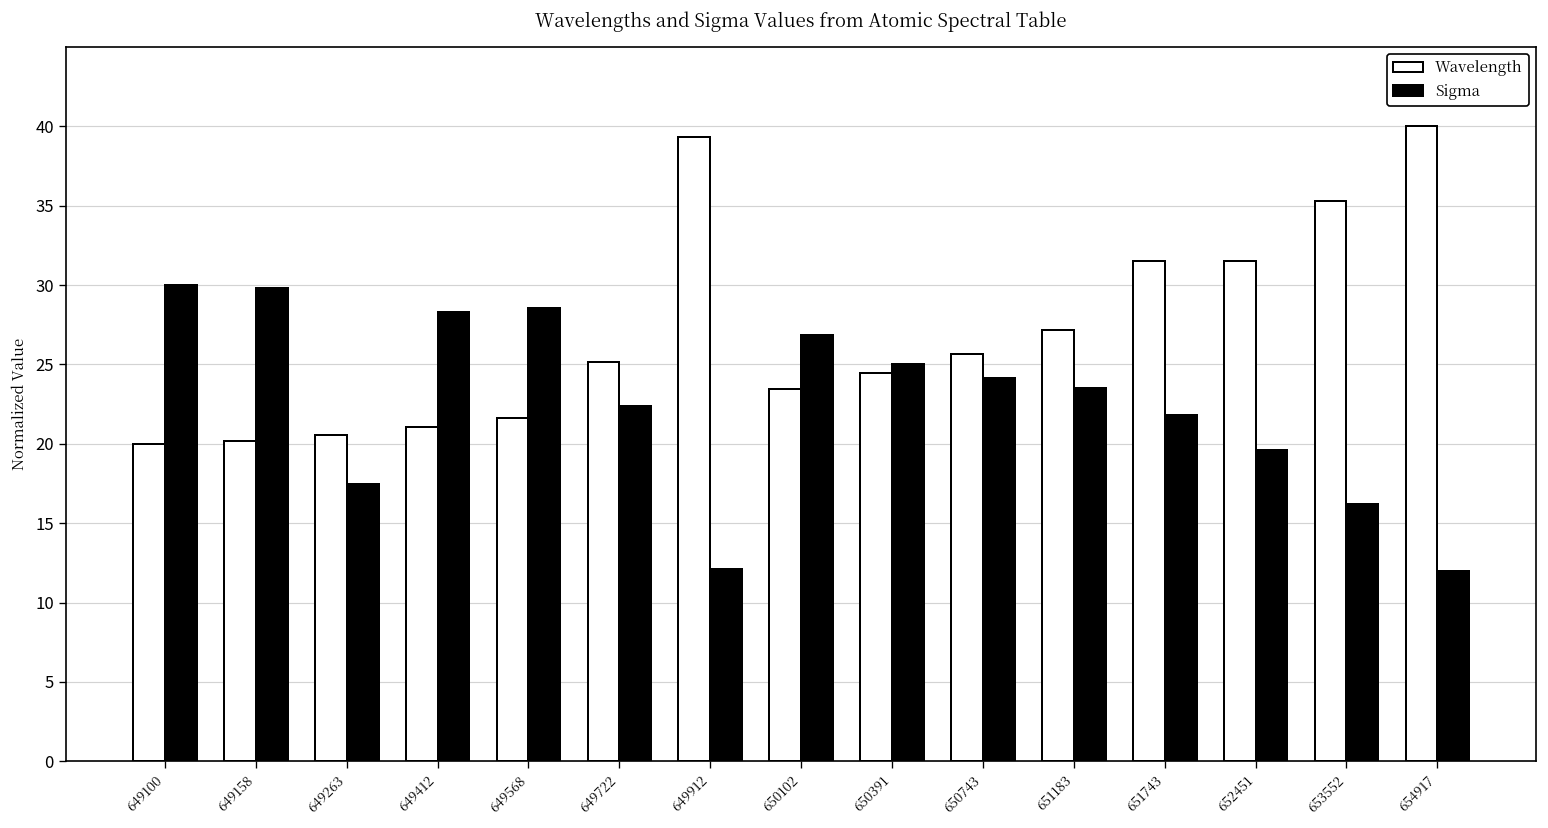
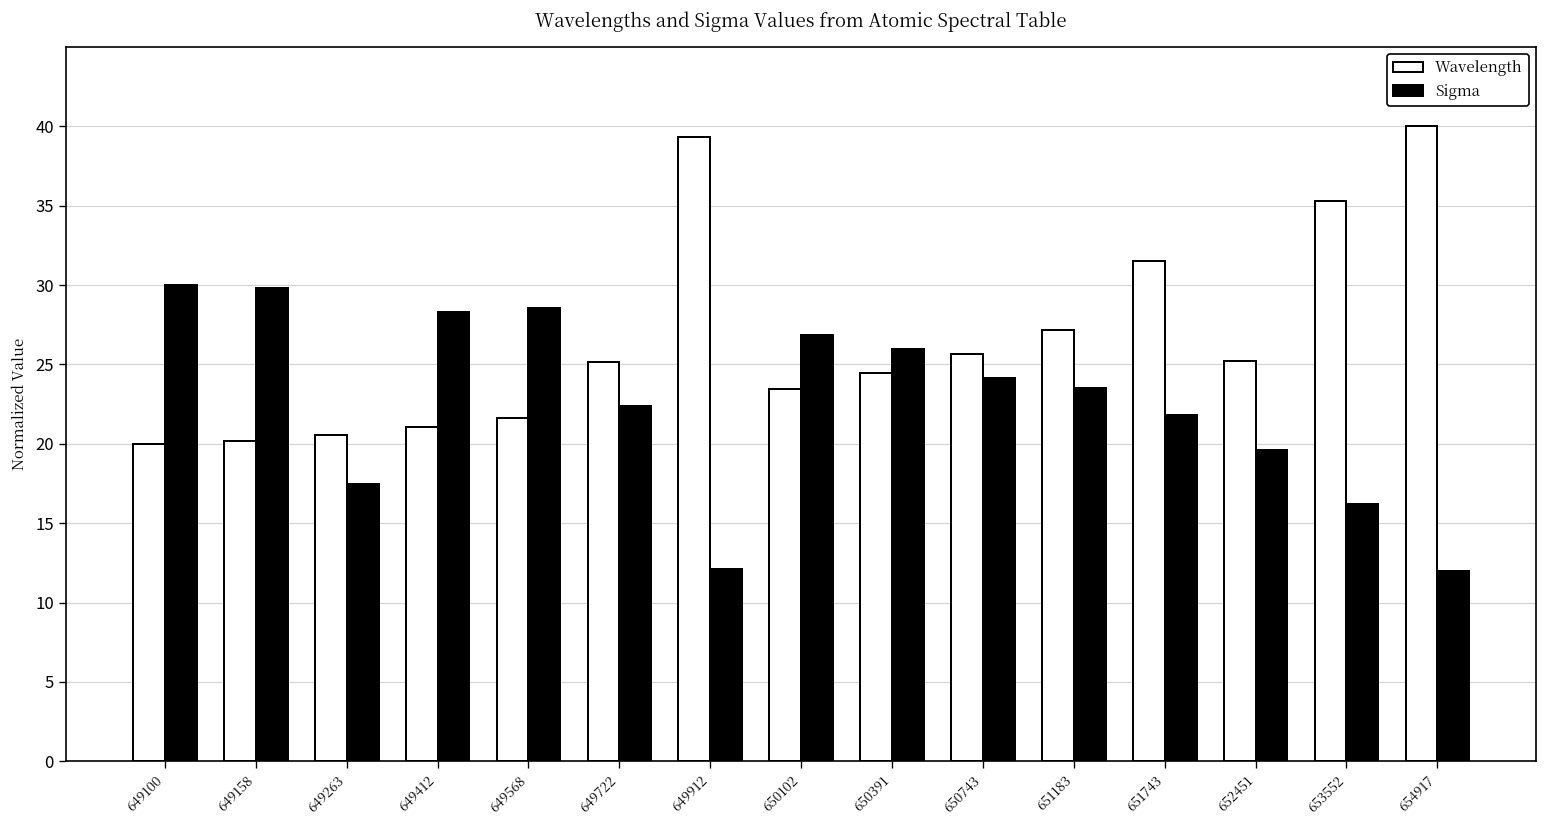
Sigma, 650391: 25.0 -> 26.0
Wavelength, 652451: 31.5 -> 25.2
